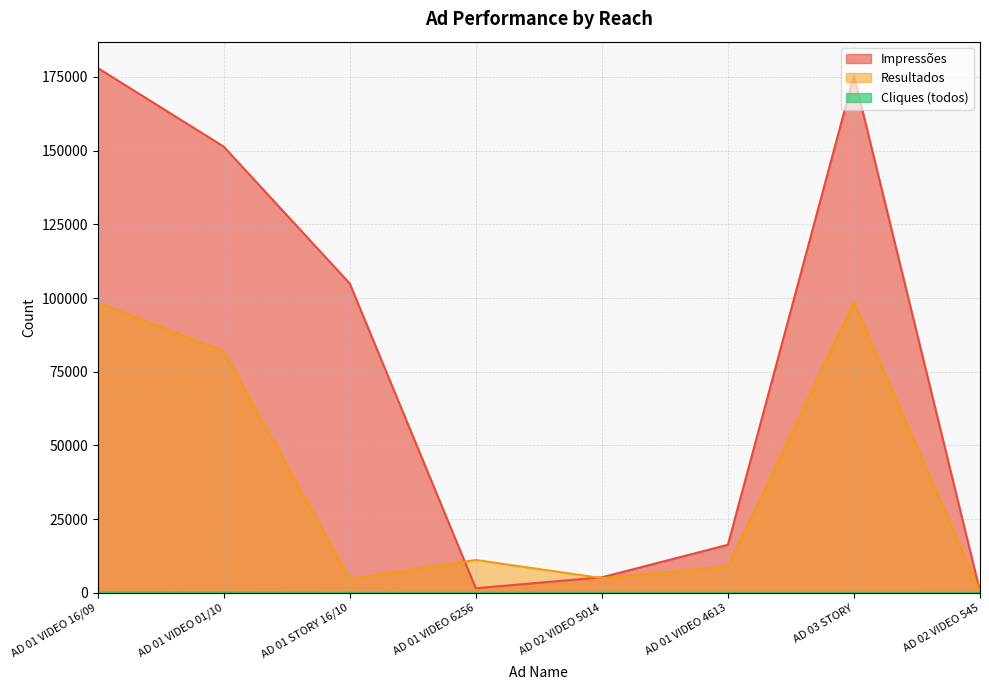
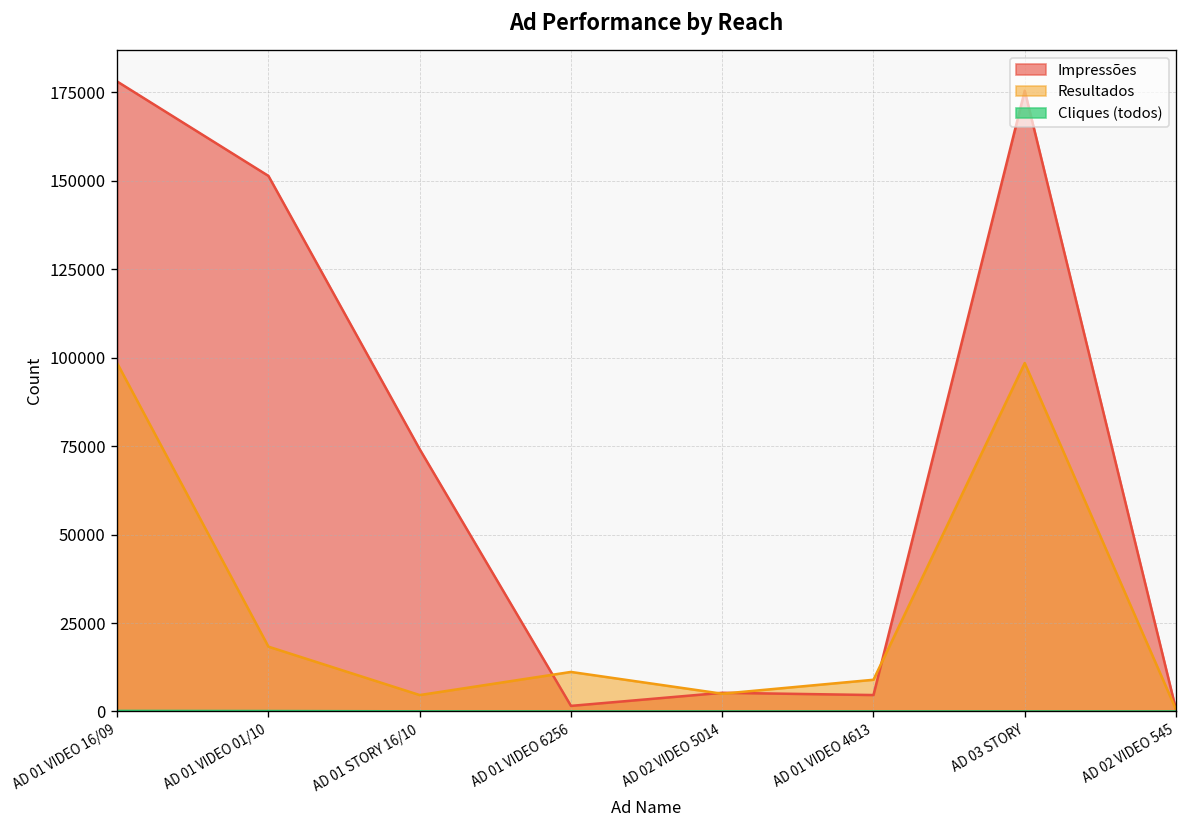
Resultados, AD 01 VIDEO 01/10: 82000 -> 18000
Impressões, AD 01 STORY 16/10: 105000 -> 74000
Impressões, AD 01 VIDEO 4613: 16000 -> 5000
